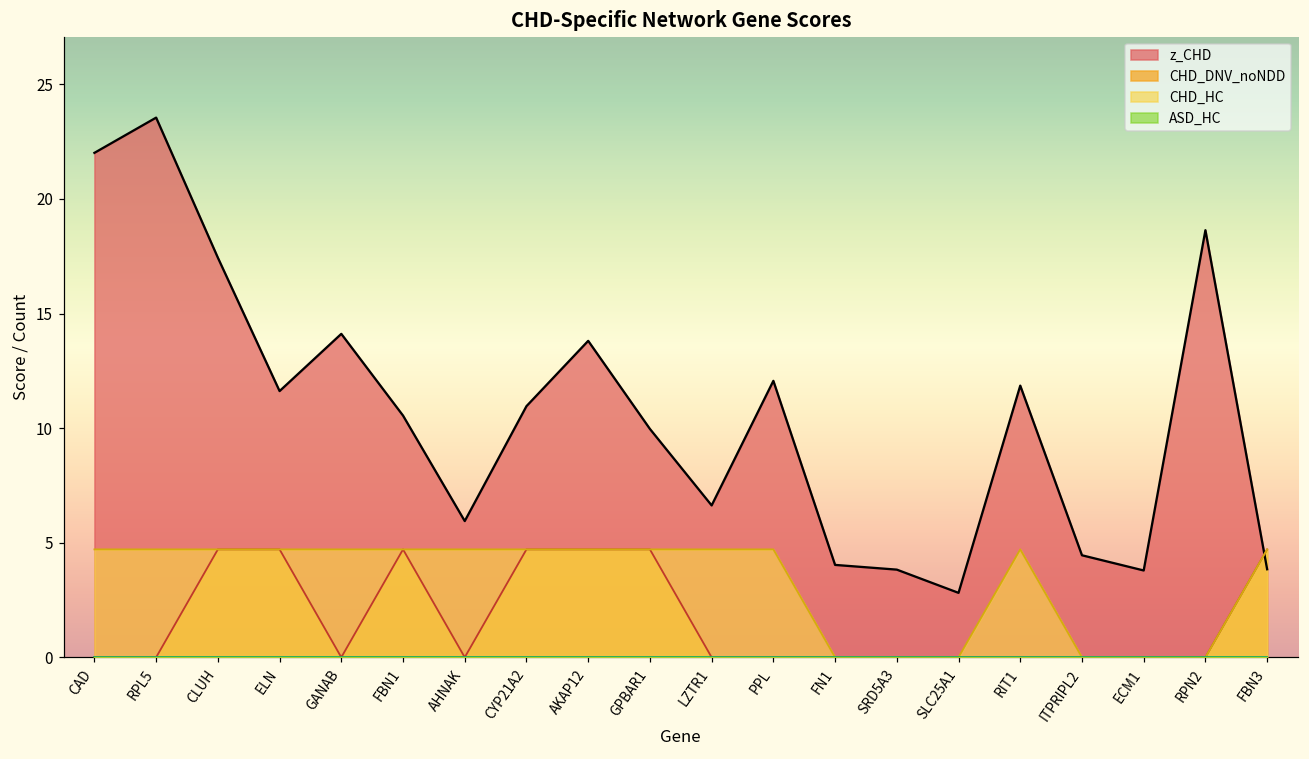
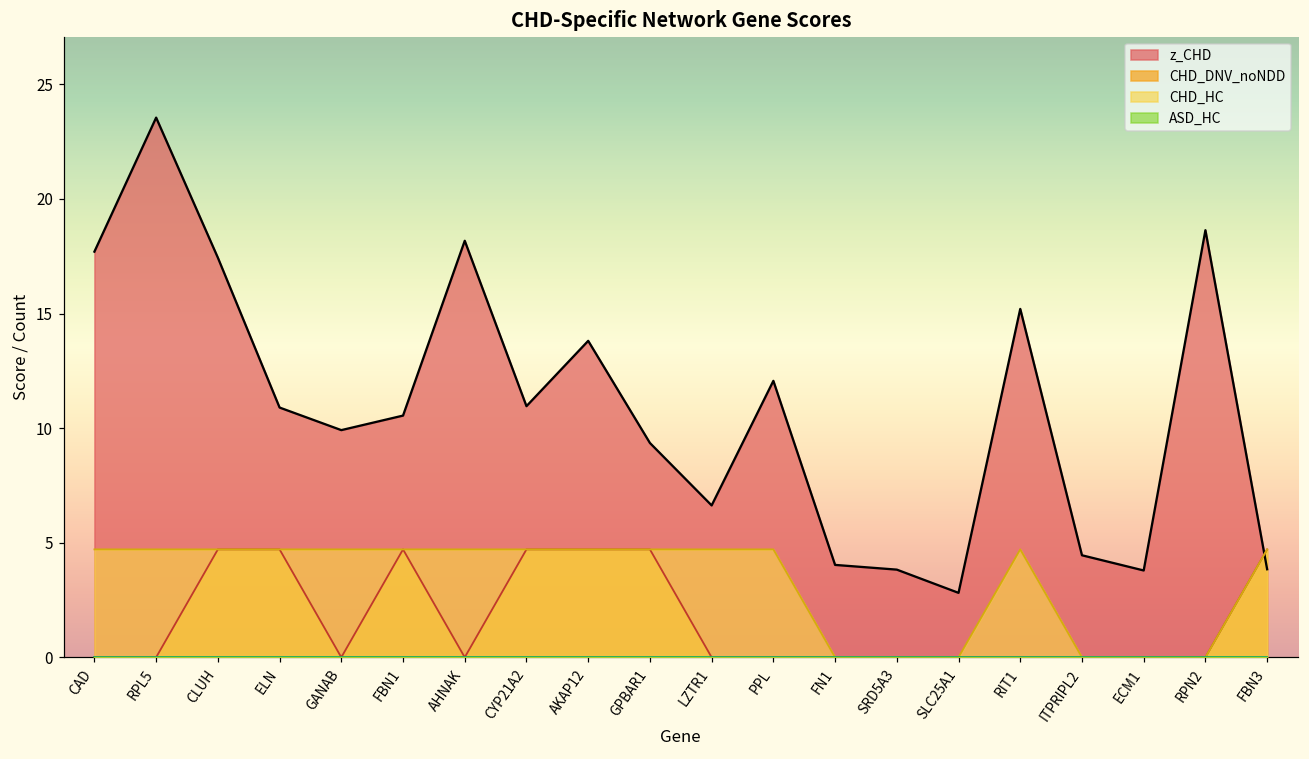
z_CHD, CAD: 22.0 -> 17.7
z_CHD, ELN: 11.6 -> 10.9
z_CHD, GANAB: 14.1 -> 9.9
z_CHD, AHNAK: 5.9 -> 18.2
z_CHD, GPBAR1: 10.0 -> 9.4
z_CHD, RIT1: 11.9 -> 15.2
